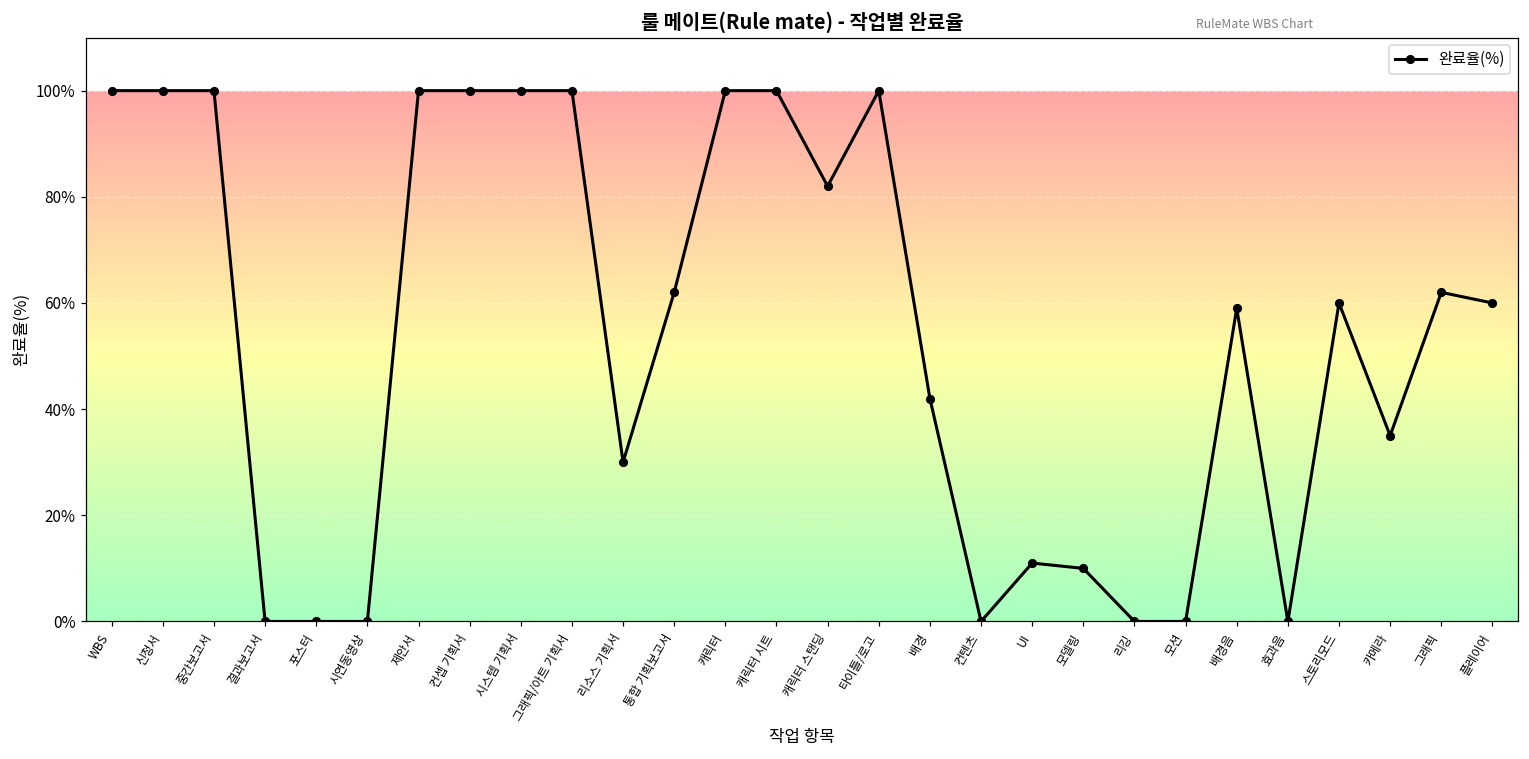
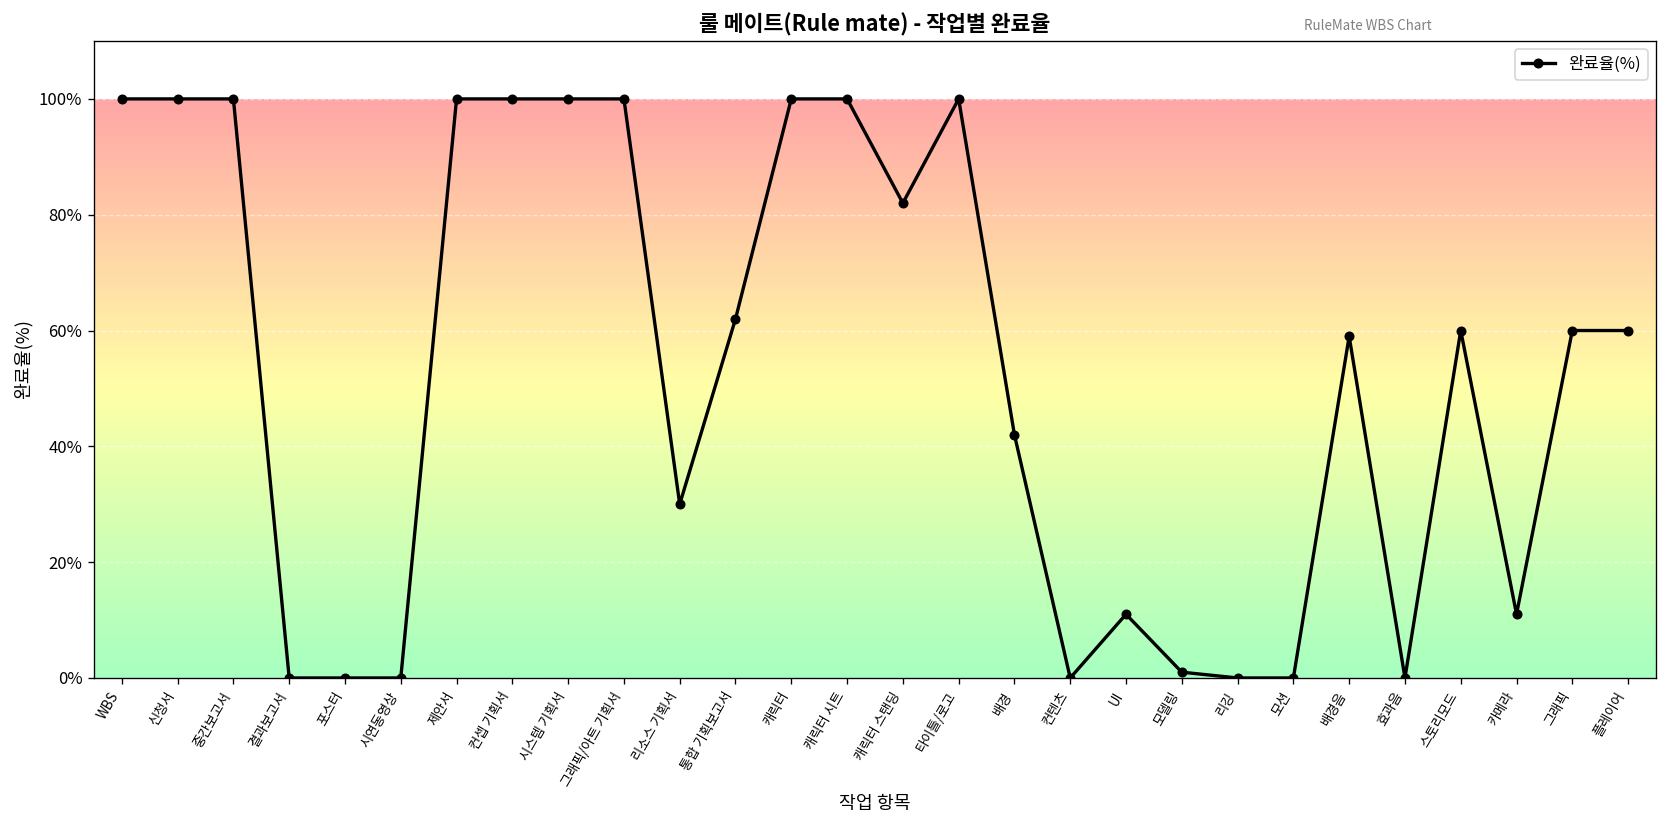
모델링: 10% -> 1%
카메라: 35% -> 11%
그래픽: 62% -> 60%
